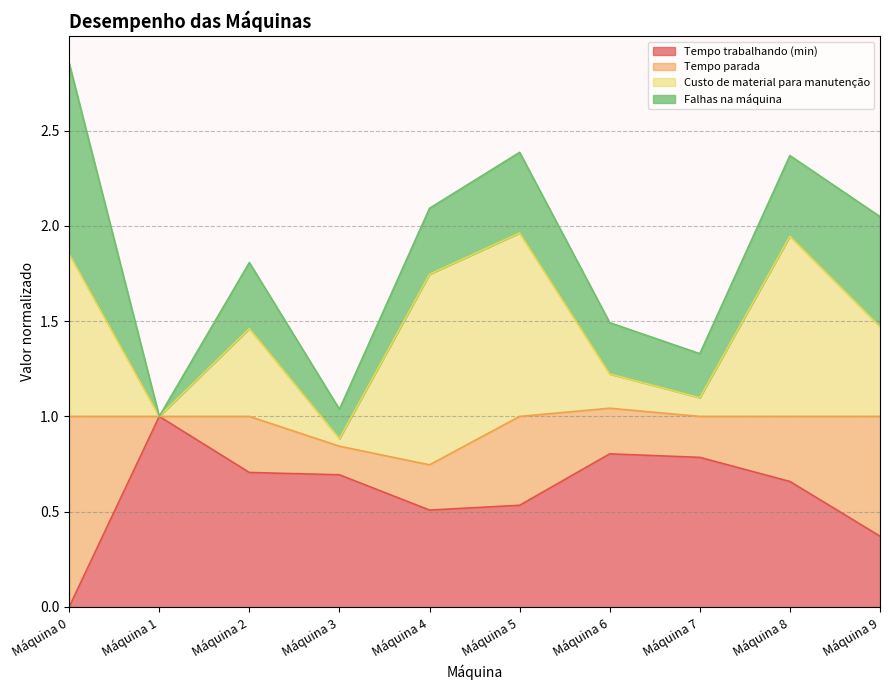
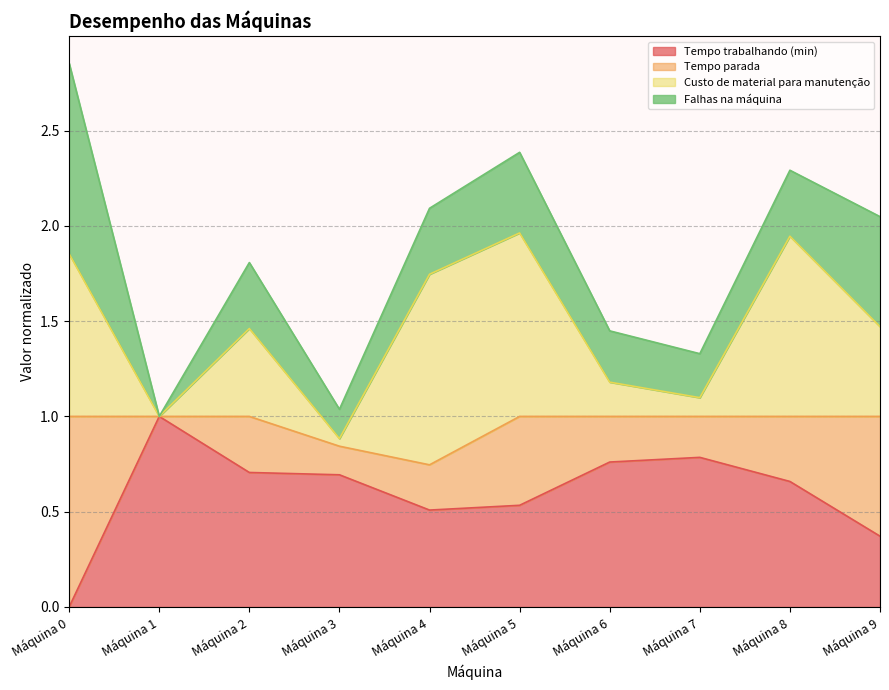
Tempo trabalhando (min), Máquina 6: 0.80 -> 0.76
Falhas na máquina, Máquina 8: 0.42 -> 0.35
